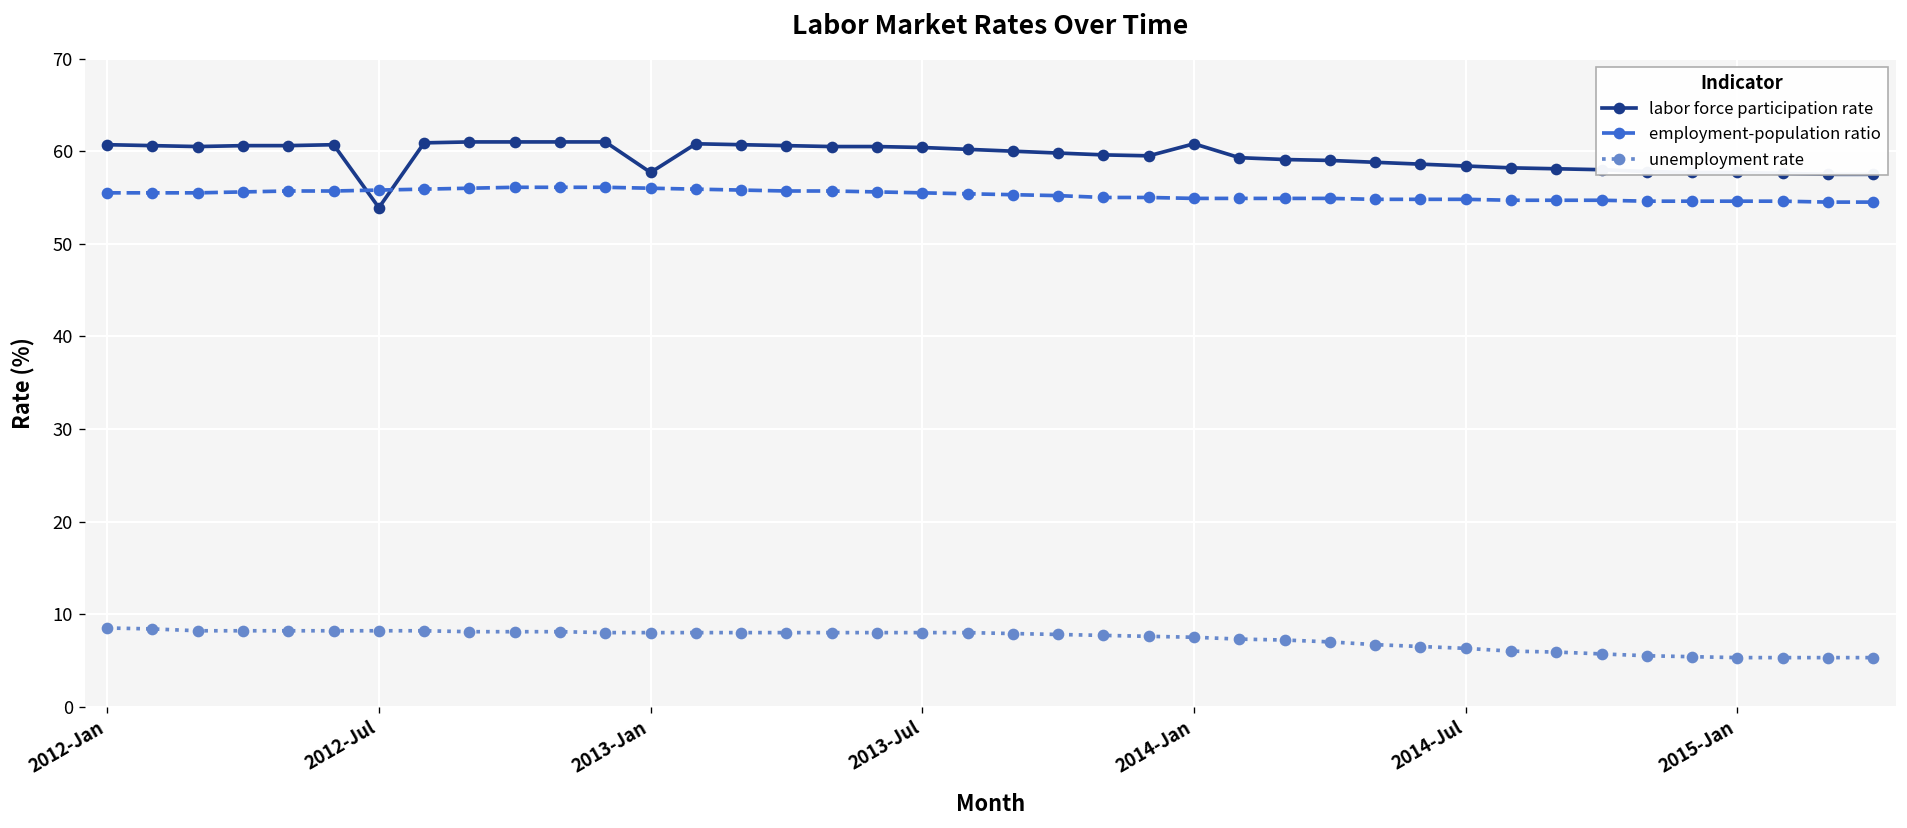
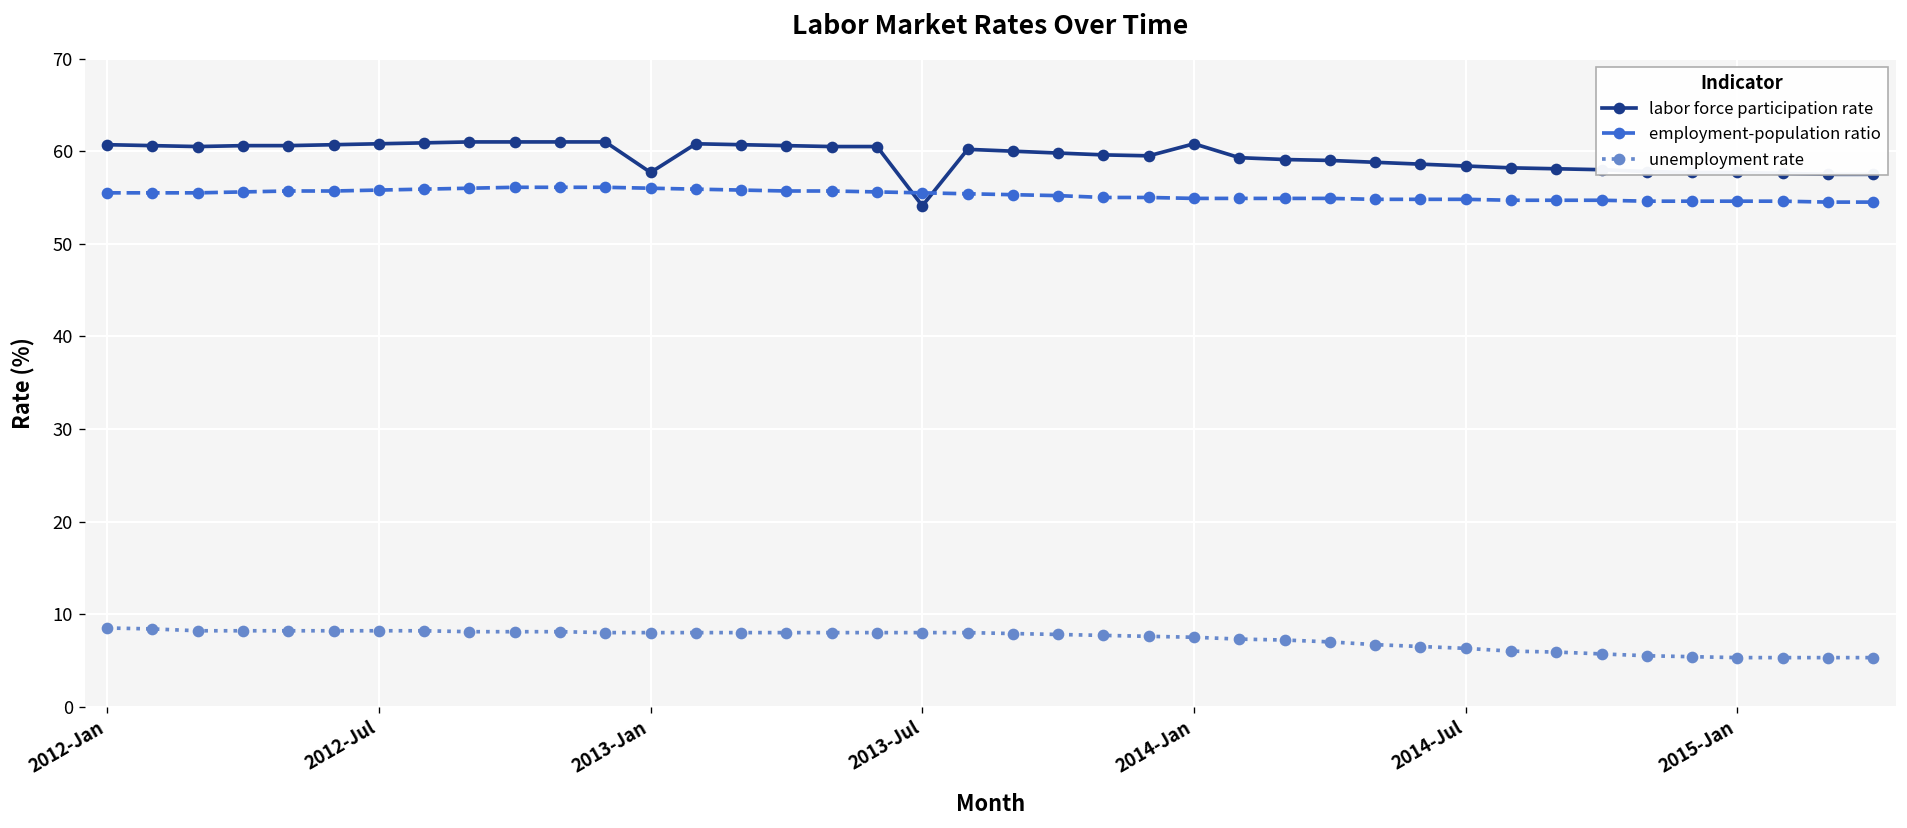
labor force participation rate, 2012-Jul: 54 -> 61
labor force participation rate, 2013-Jul: 60 -> 54
